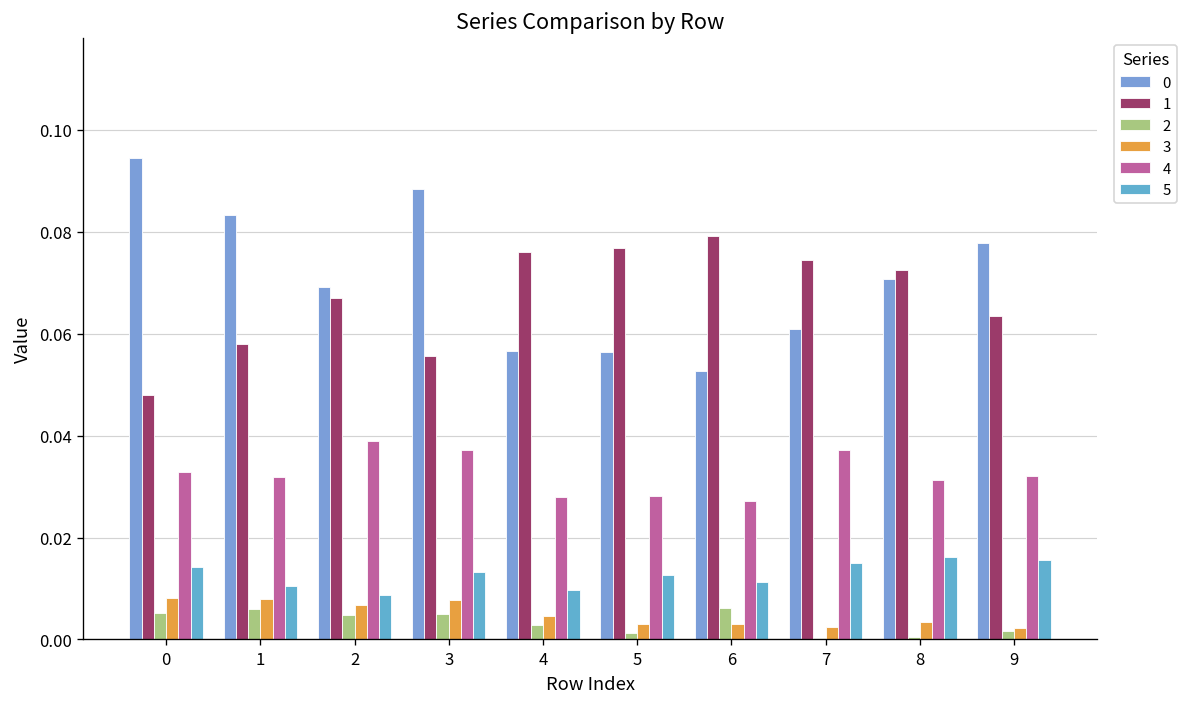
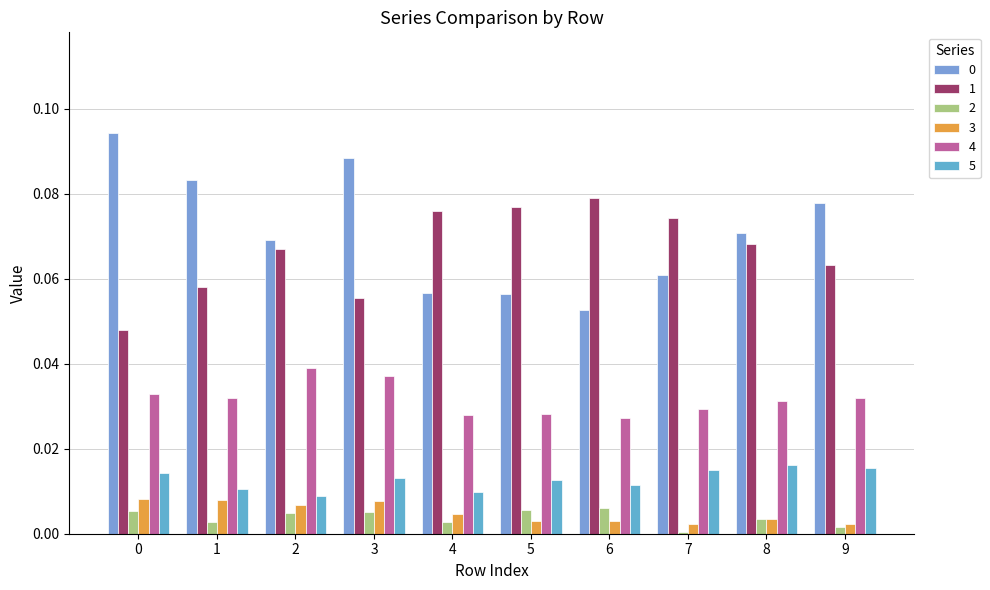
2, 1: 0.006 -> 0.003
2, 5: 0.001 -> 0.006
4, 7: 0.037 -> 0.029
1, 8: 0.073 -> 0.068
2, 8: 0.001 -> 0.004
